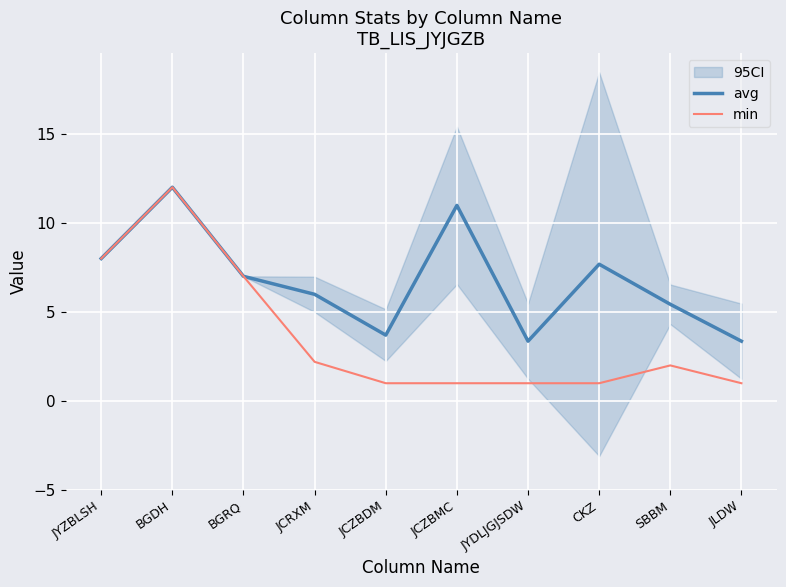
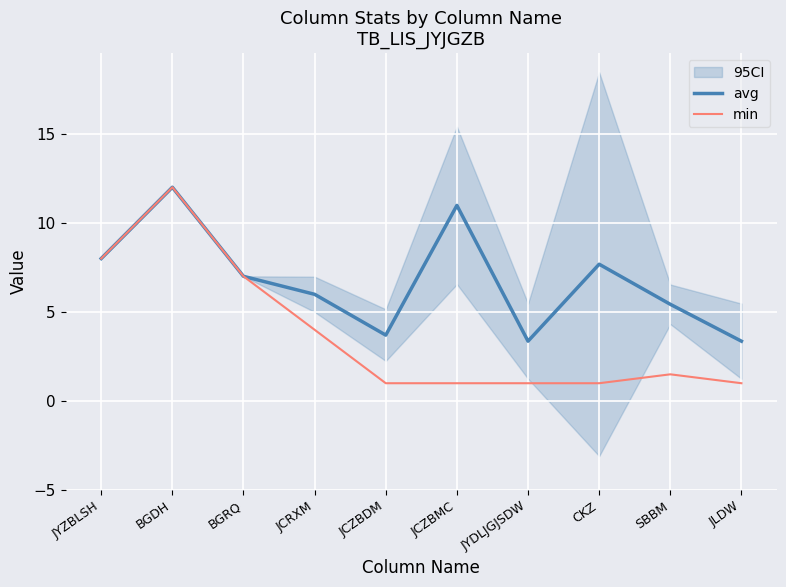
min, JCRXM: 2.2 -> 4.0
min, SBBM: 2.0 -> 1.5
